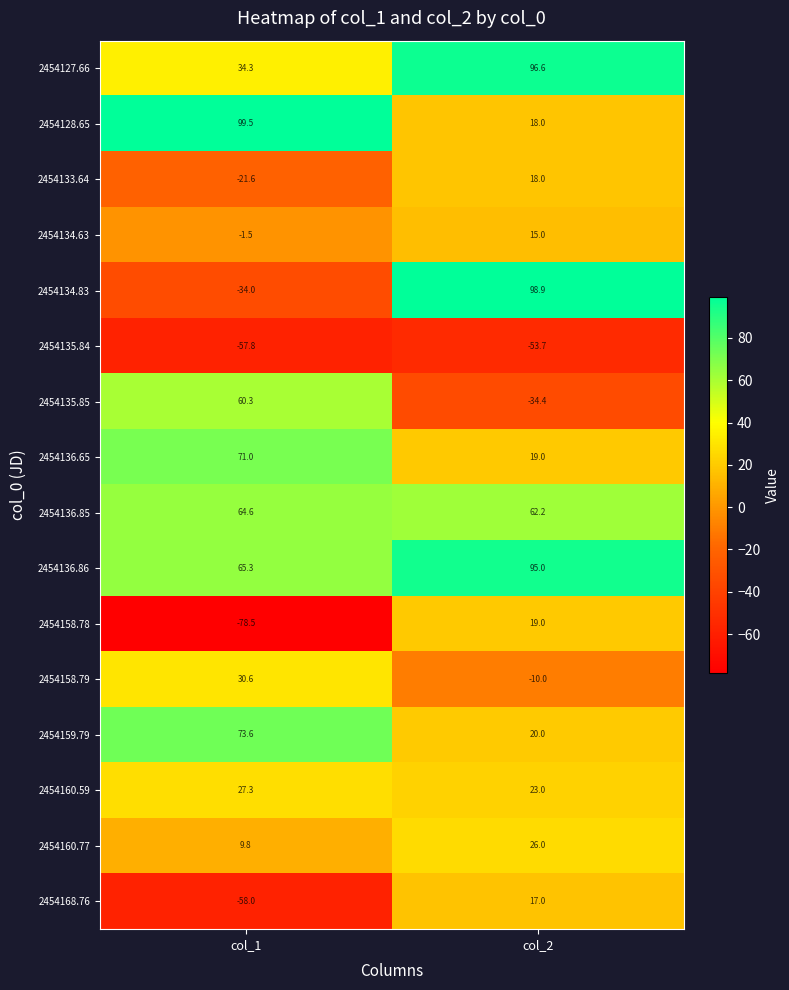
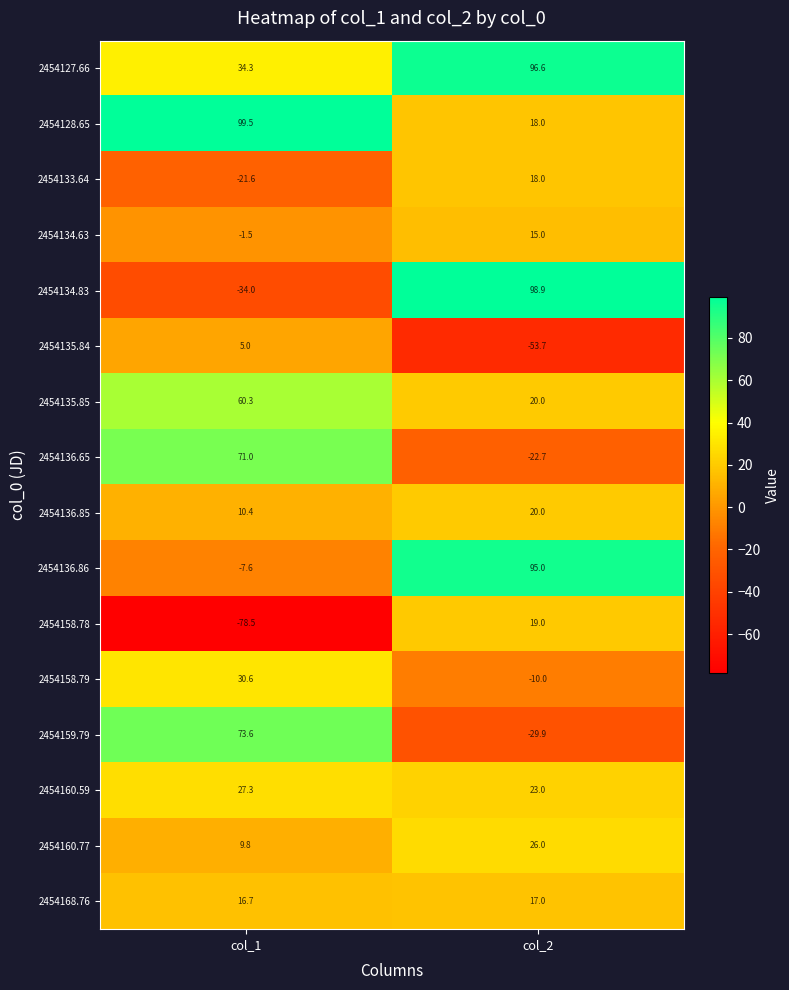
2454135.84, col_1: -57.8 -> 5.0
2454135.85, col_2: -34.4 -> 20.0
2454136.65, col_2: 19.0 -> -22.7
2454136.85, col_1: 64.6 -> 10.4
2454136.85, col_2: 62.2 -> 20.0
2454136.86, col_1: 65.3 -> -7.6
2454159.79, col_2: 20.0 -> -29.9
2454168.76, col_1: -58.0 -> 16.7
